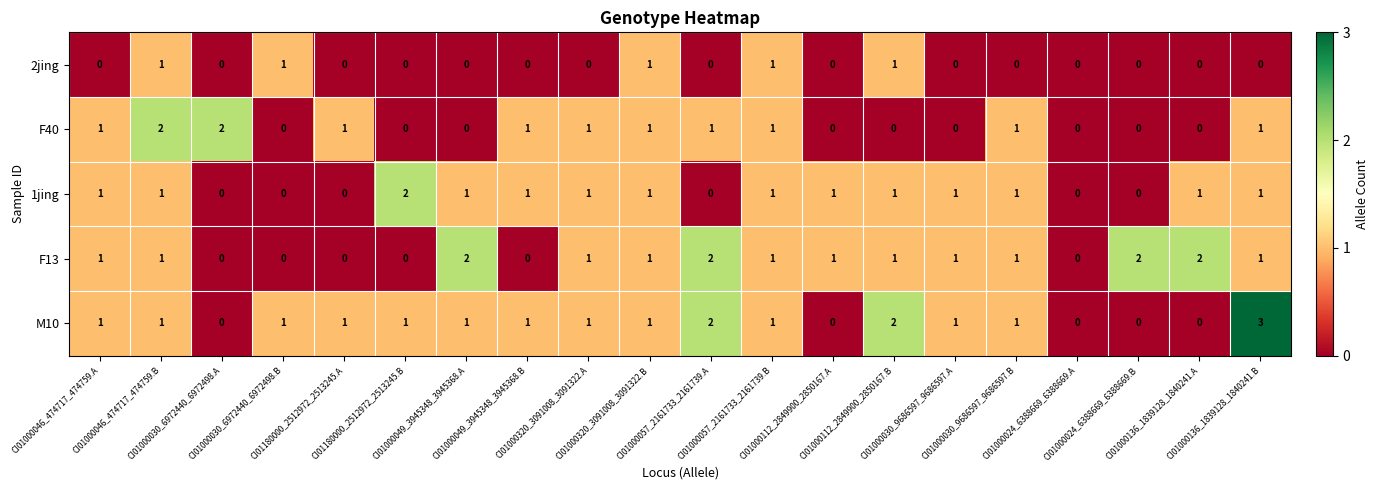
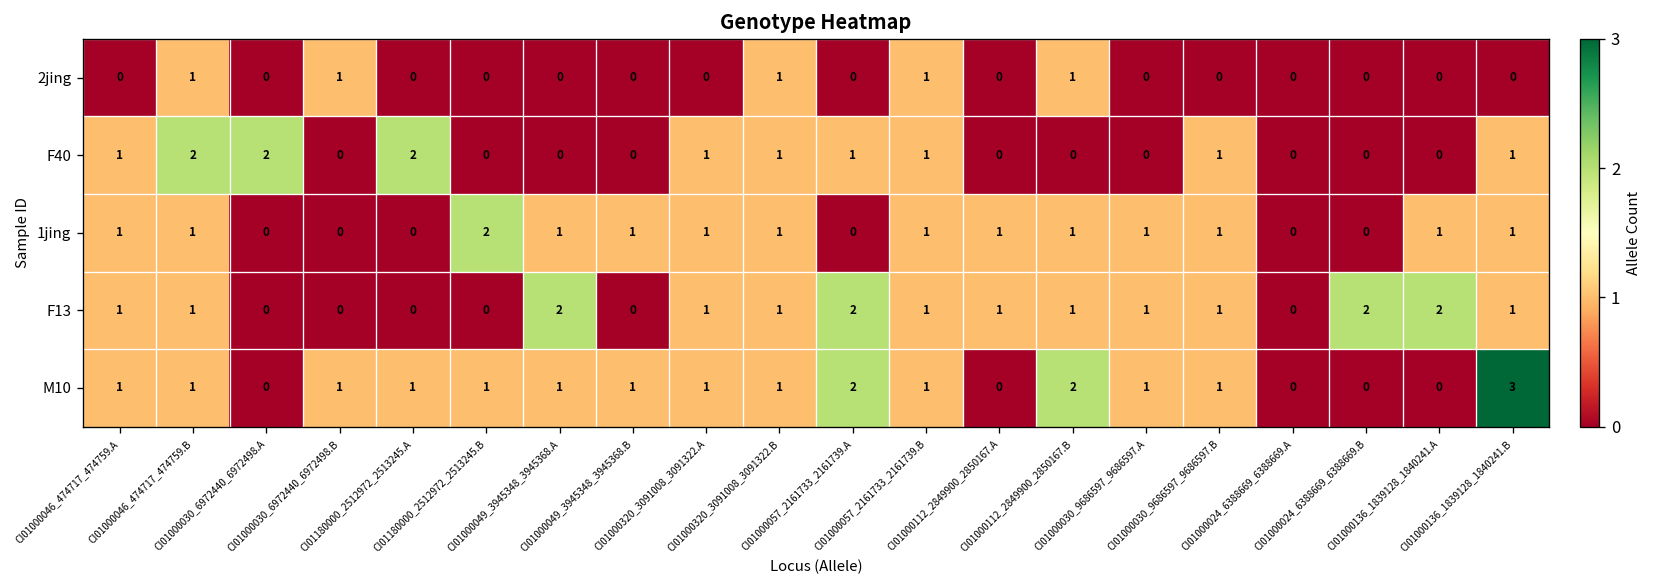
F40, CI01180000_2512972_2513245.A: 1 -> 2
F40, CI01000049_3945348_3945368.B: 1 -> 0
